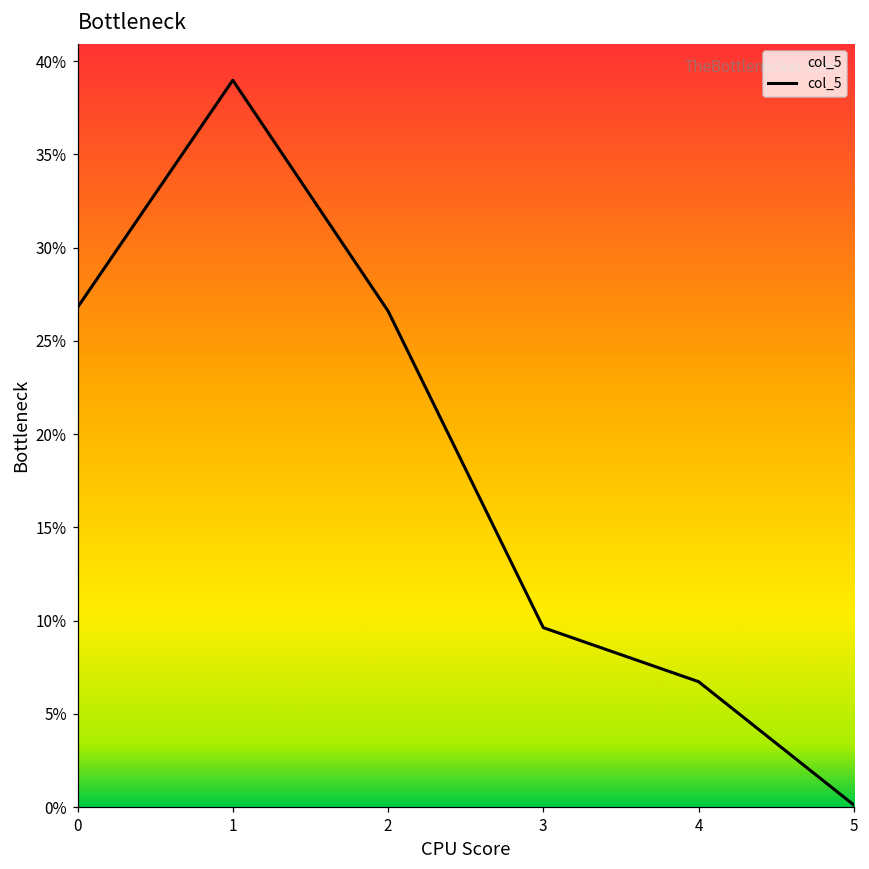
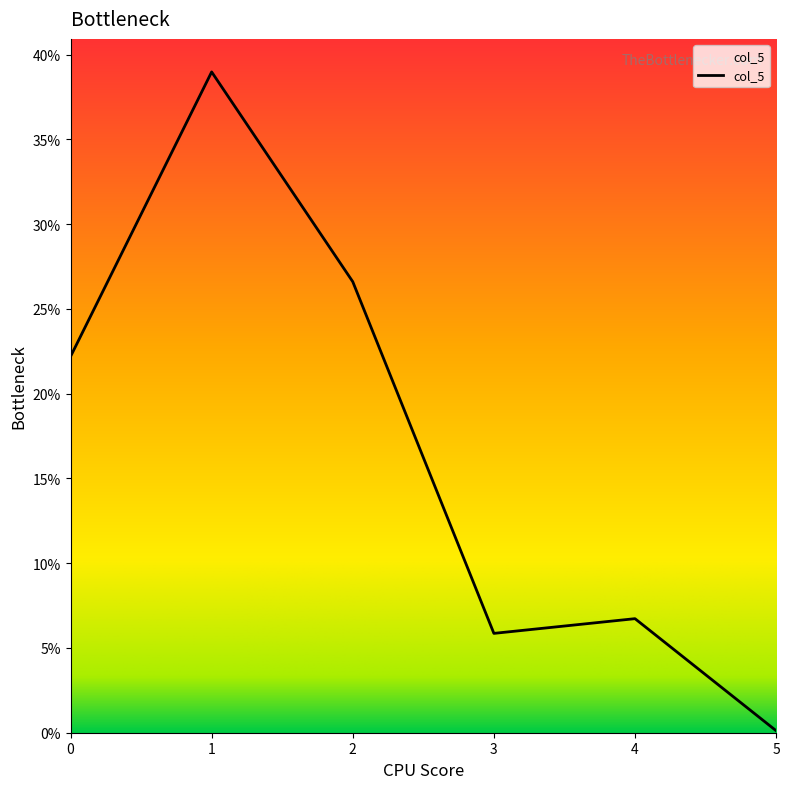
0: 26.8% -> 22.2%
3: 9.6% -> 5.9%
